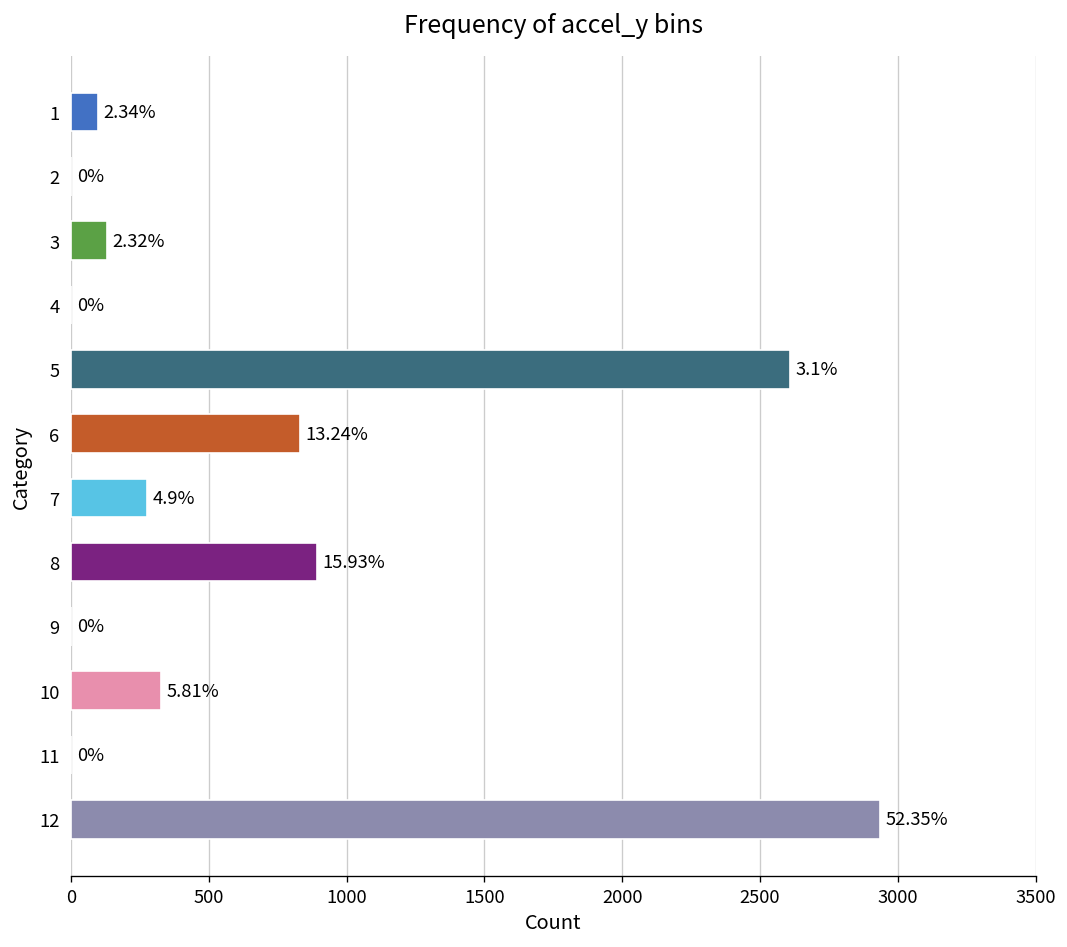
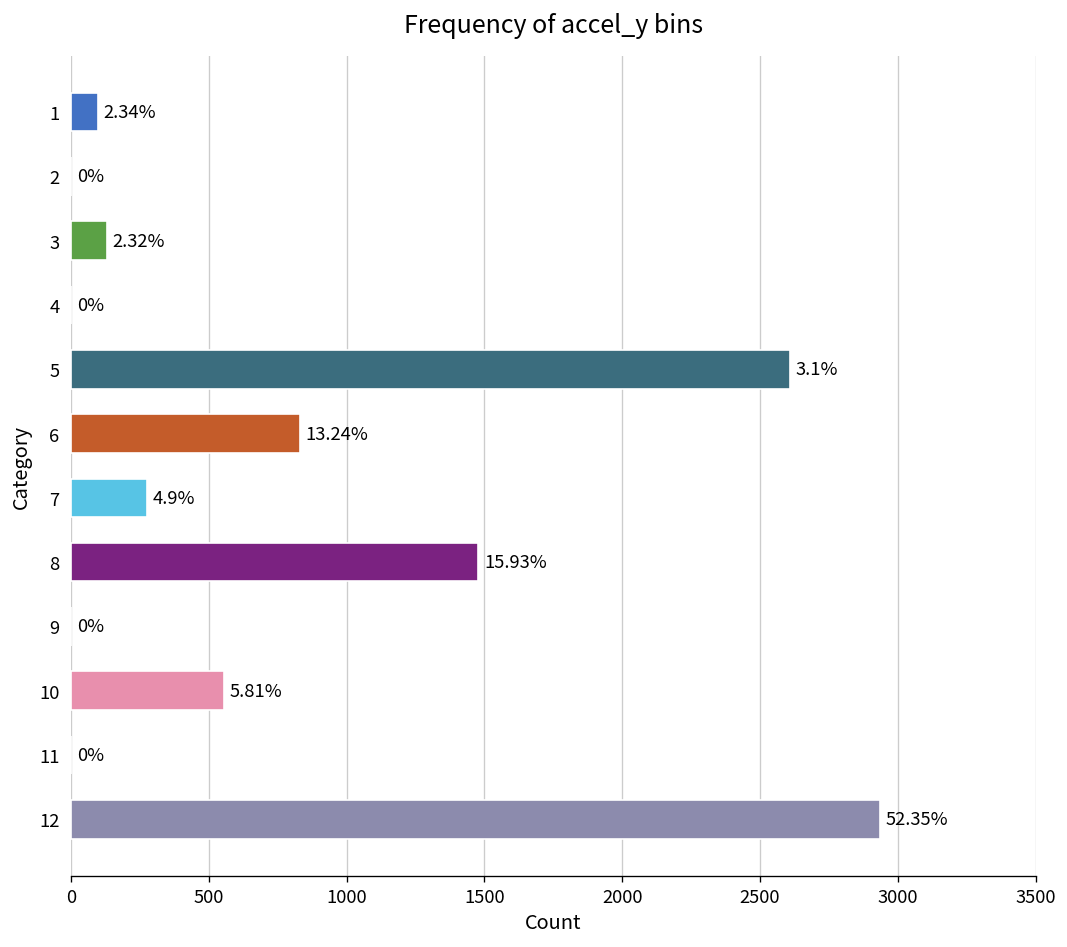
8: 890 -> 1480
10: 330 -> 550
